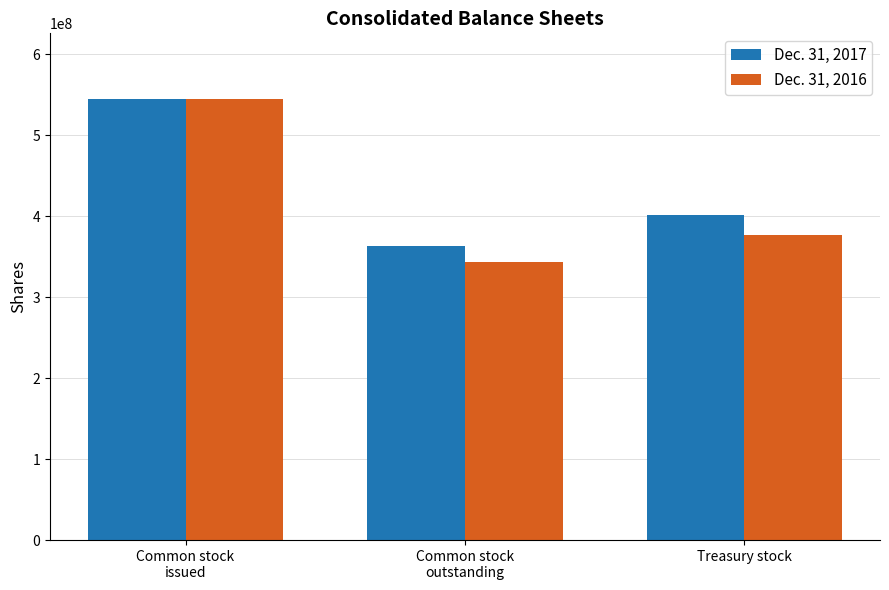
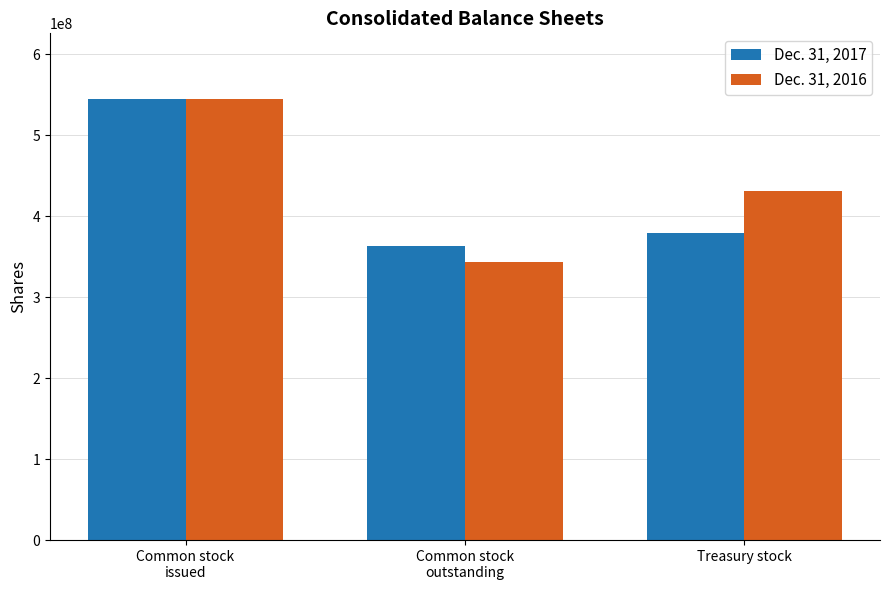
Dec. 31, 2017, Treasury stock: 400000000 -> 380000000
Dec. 31, 2016, Treasury stock: 380000000 -> 430000000
